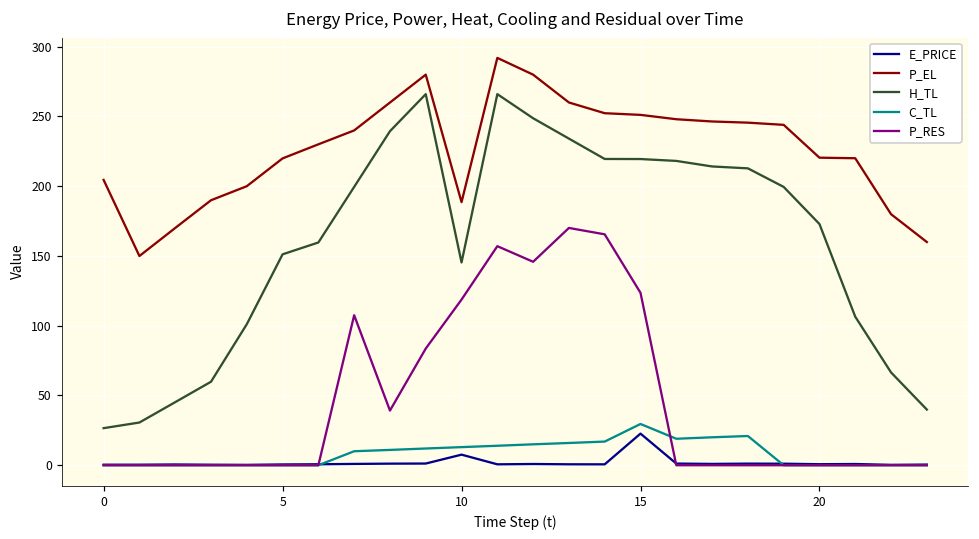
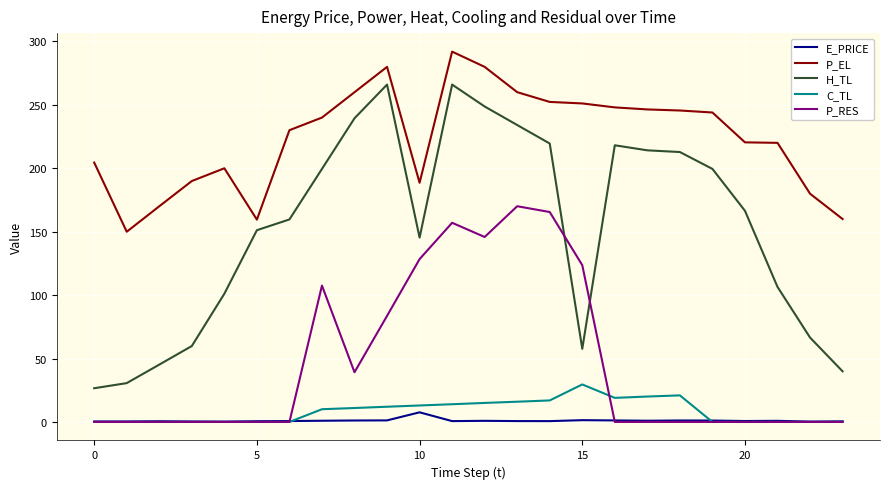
P_EL, 5: 220 -> 160
P_RES, 10: 119 -> 128
E_PRICE, 15: 23 -> 1
H_TL, 15: 219 -> 58
H_TL, 20: 173 -> 166
